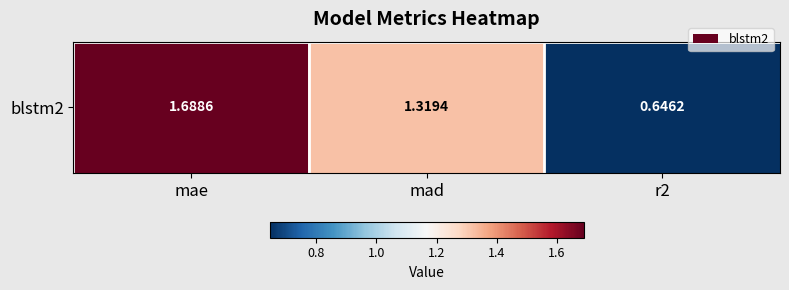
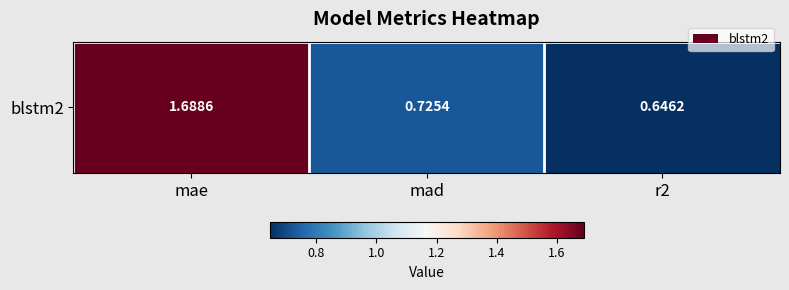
blstm2, mad: 1.3194 -> 0.7254
